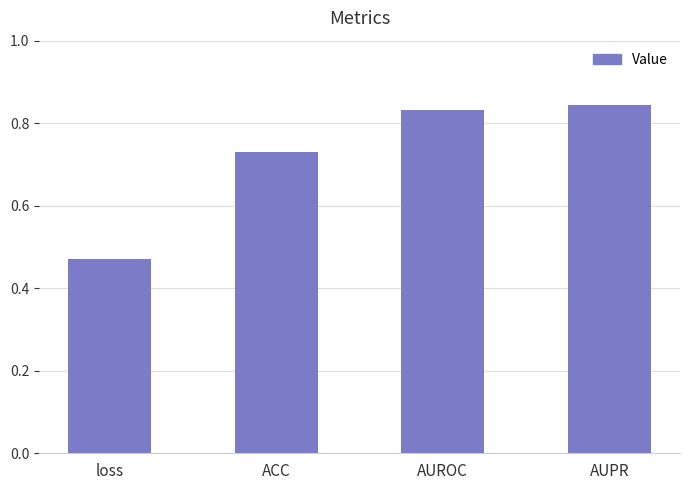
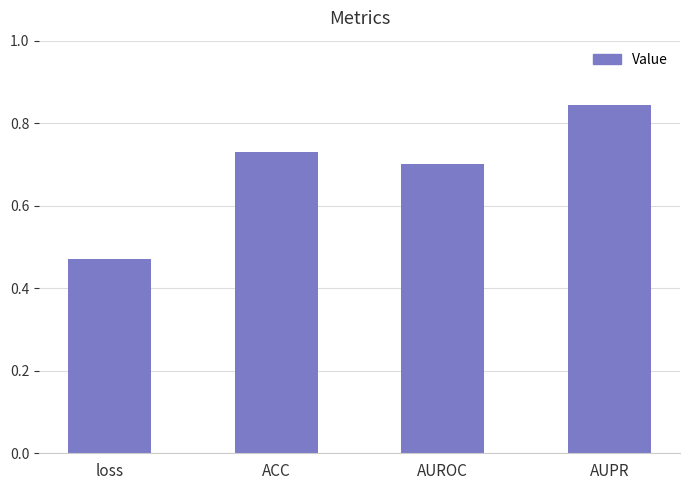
AUROC: 0.83 -> 0.70
